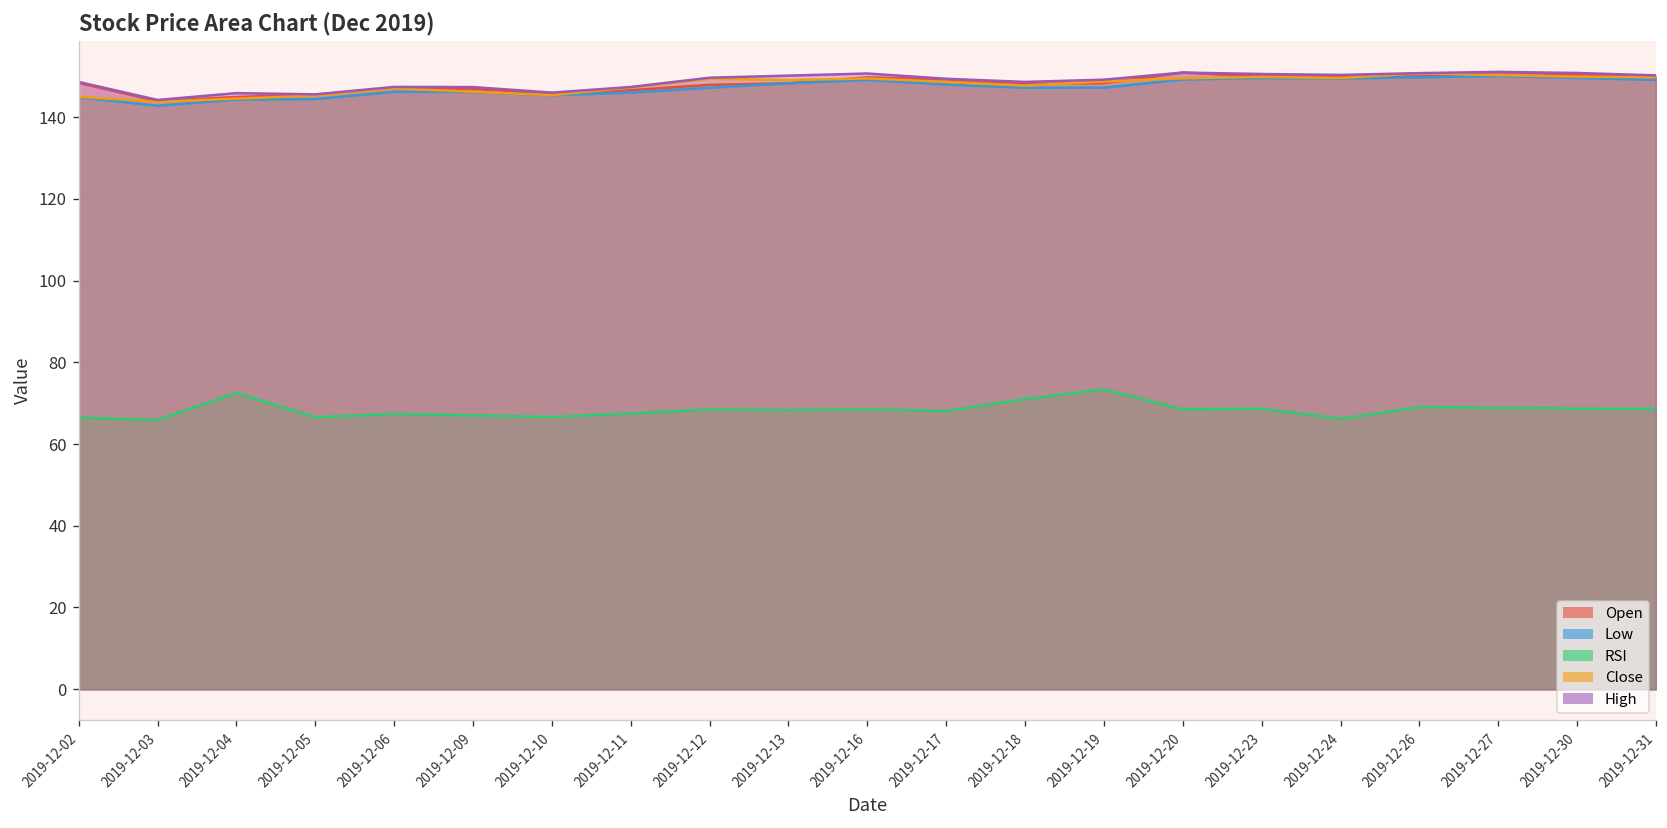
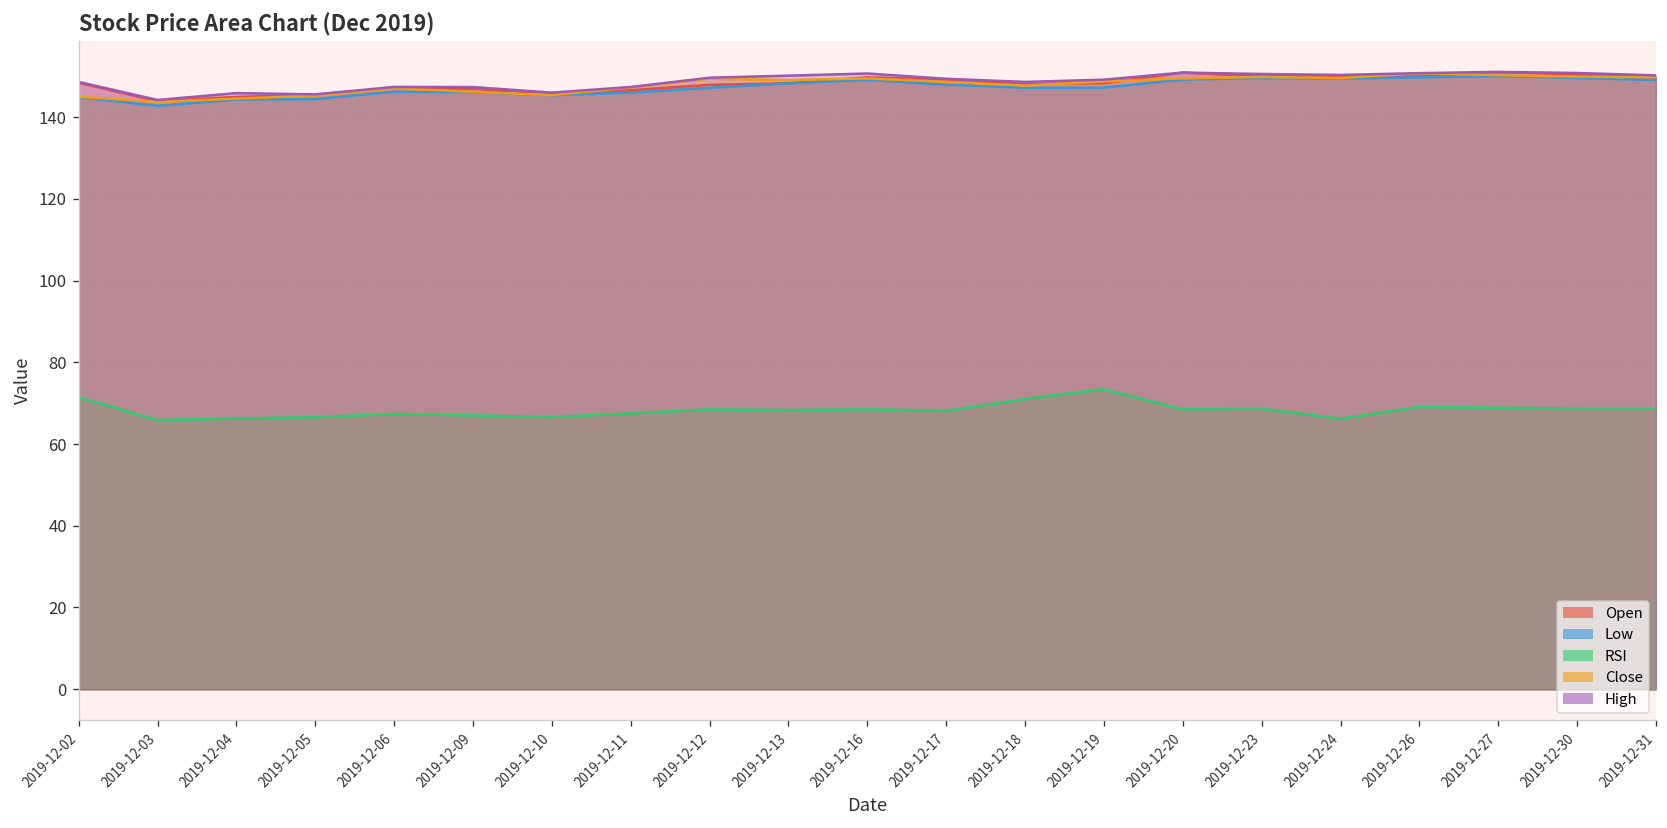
RSI, 2019-12-02: 66 -> 71
RSI, 2019-12-04: 72 -> 66
